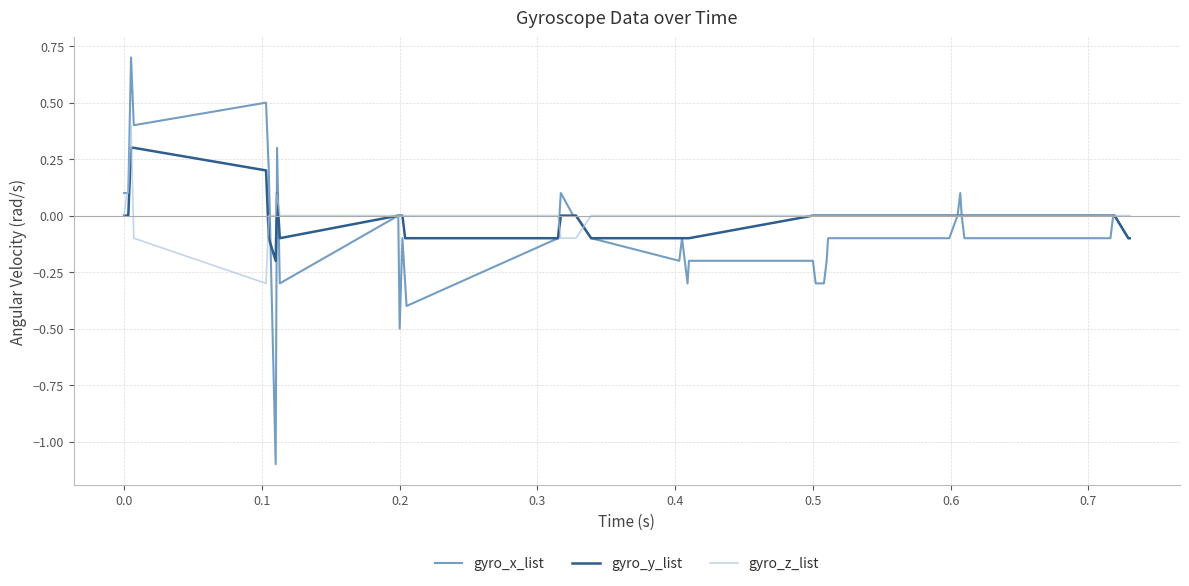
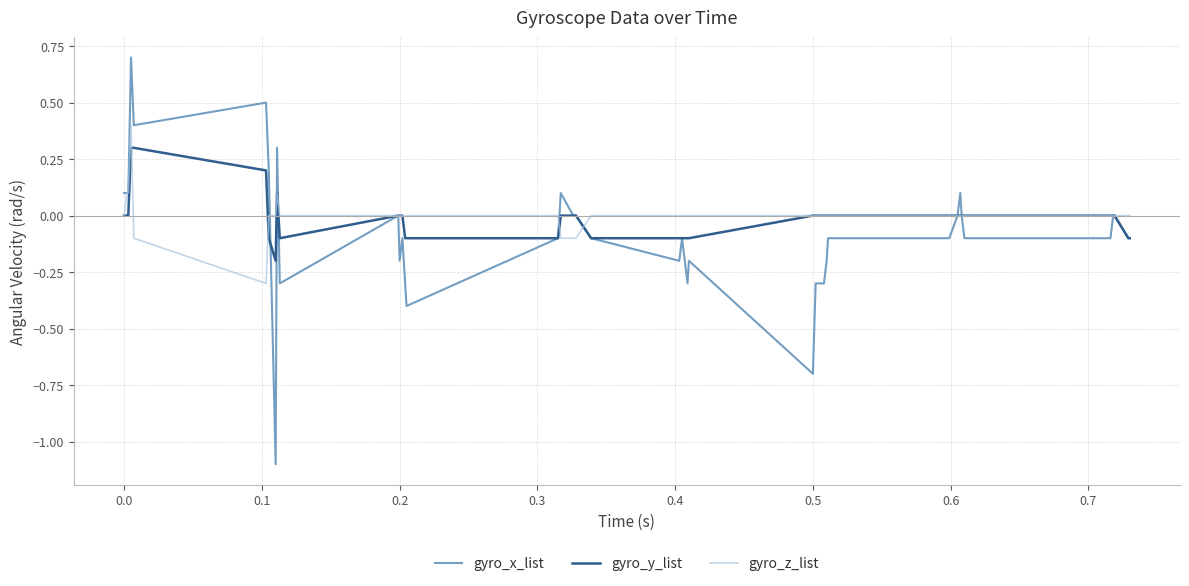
gyro_x_list, 0.2: -0.5 -> -0.2
gyro_x_list, 0.5: -0.2 -> -0.7
